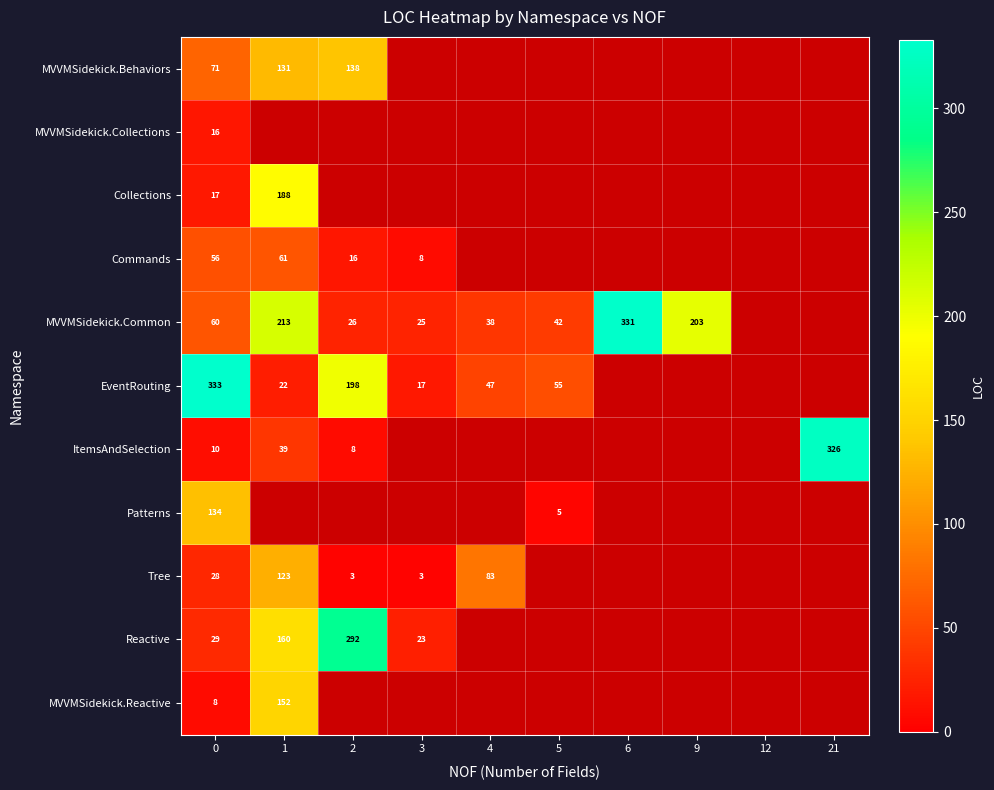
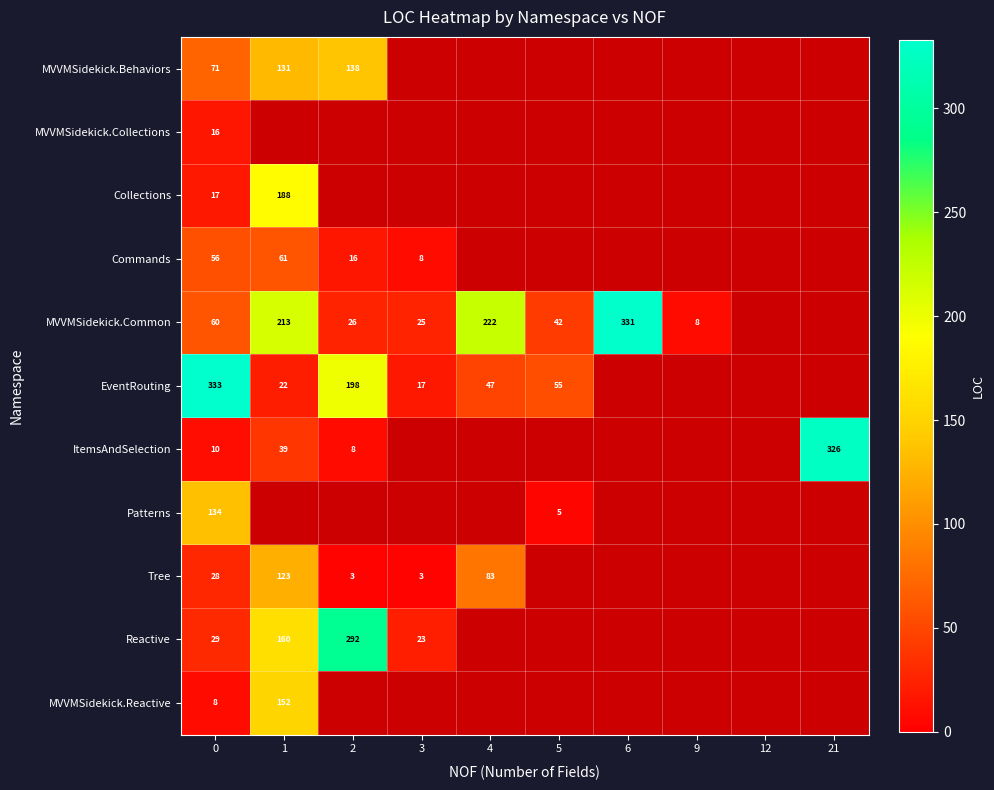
MVVMSidekick.Common, 4: 38 -> 222
MVVMSidekick.Common, 9: 203 -> 8
